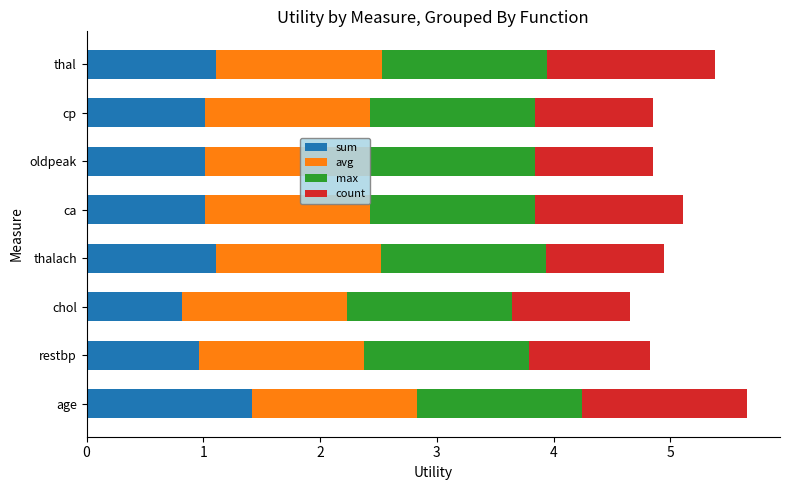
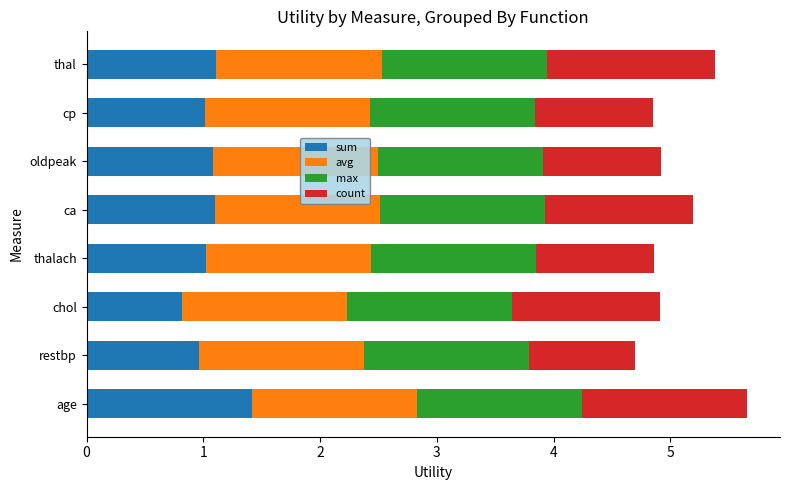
sum, oldpeak: 1.01 -> 1.08
sum, ca: 1.02 -> 1.10
sum, thalach: 1.10 -> 1.02
count, chol: 1.01 -> 1.27
count, restbp: 1.03 -> 0.91
